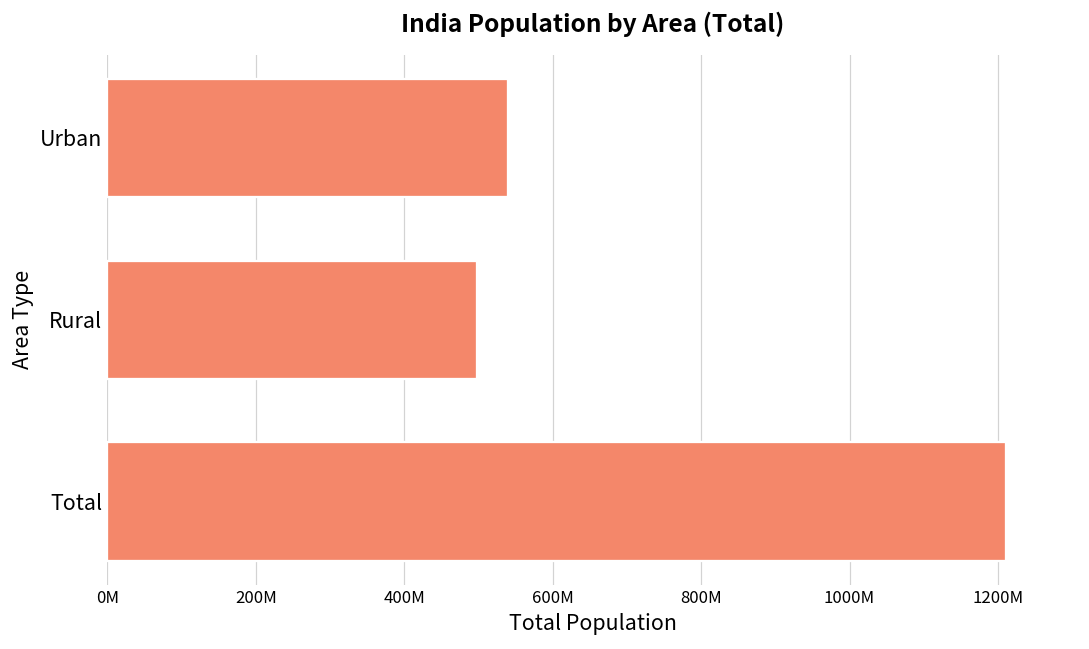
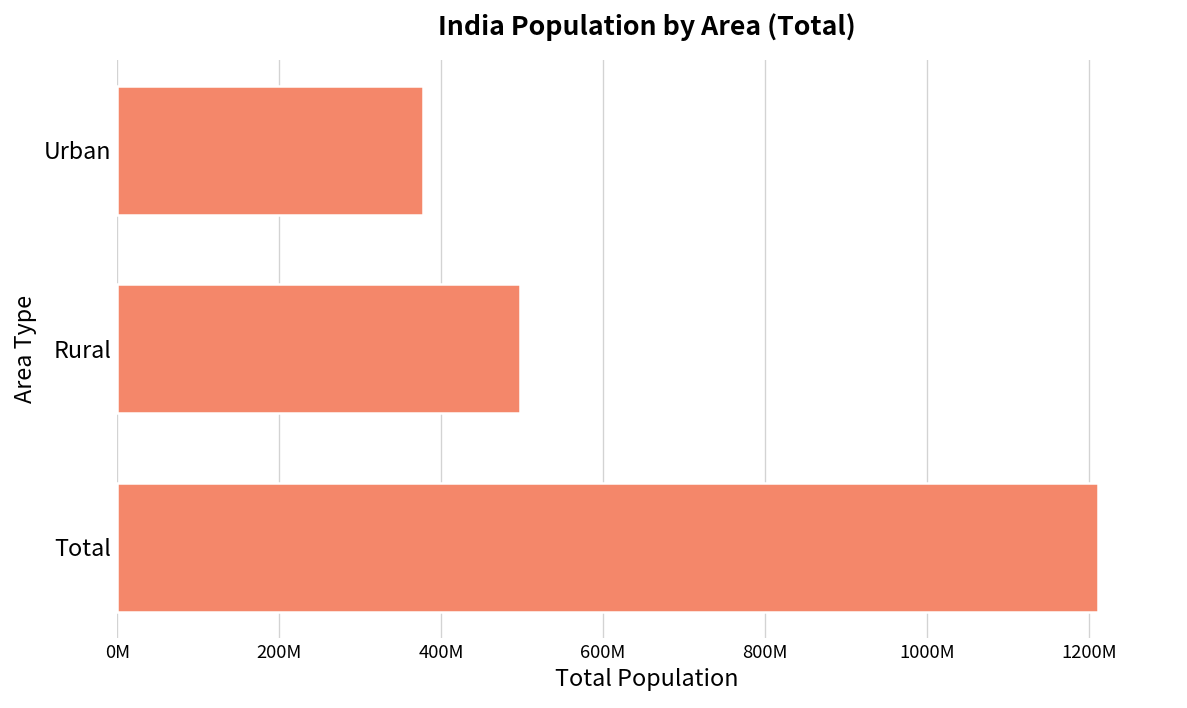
Urban: 540000000 -> 380000000
